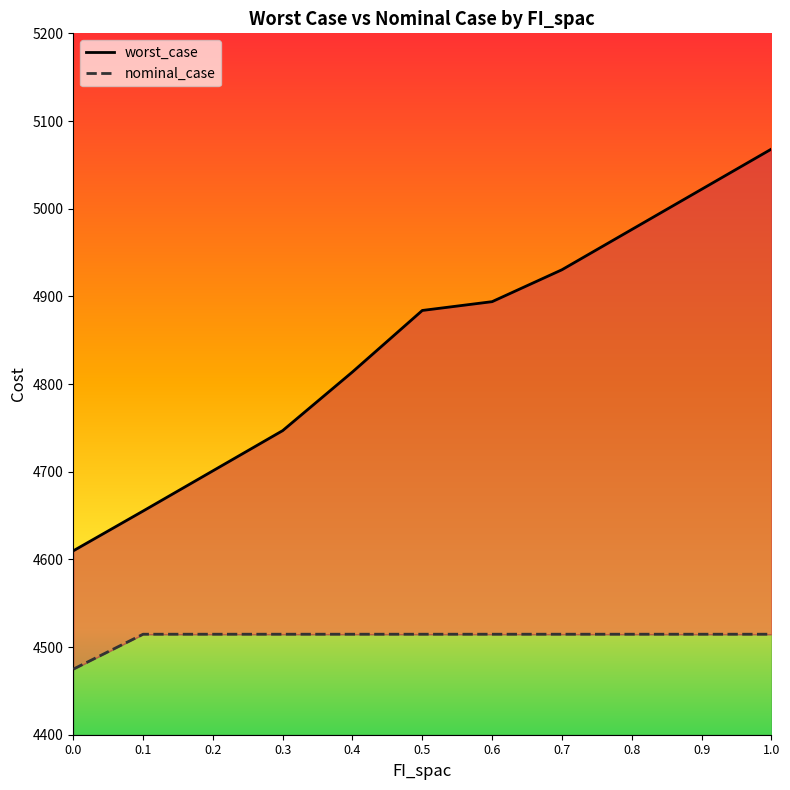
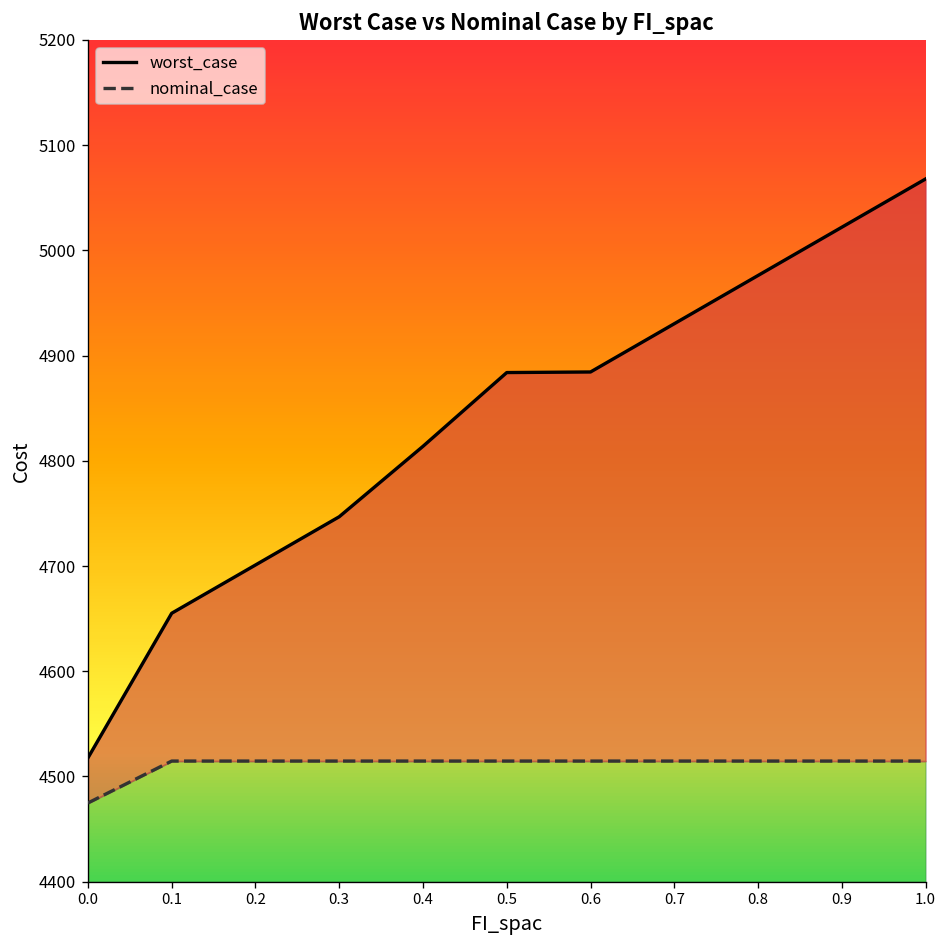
worst_case, 0.0: 4610 -> 4520
worst_case, 0.6: 4890 -> 4880
